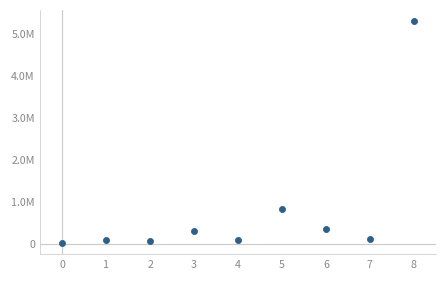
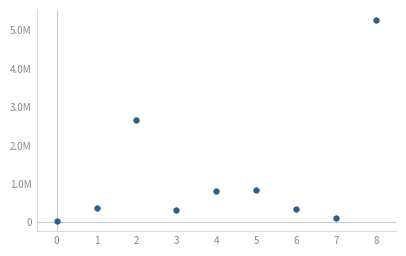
1: 100000 -> 400000
2: 100000 -> 2700000
4: 100000 -> 800000
